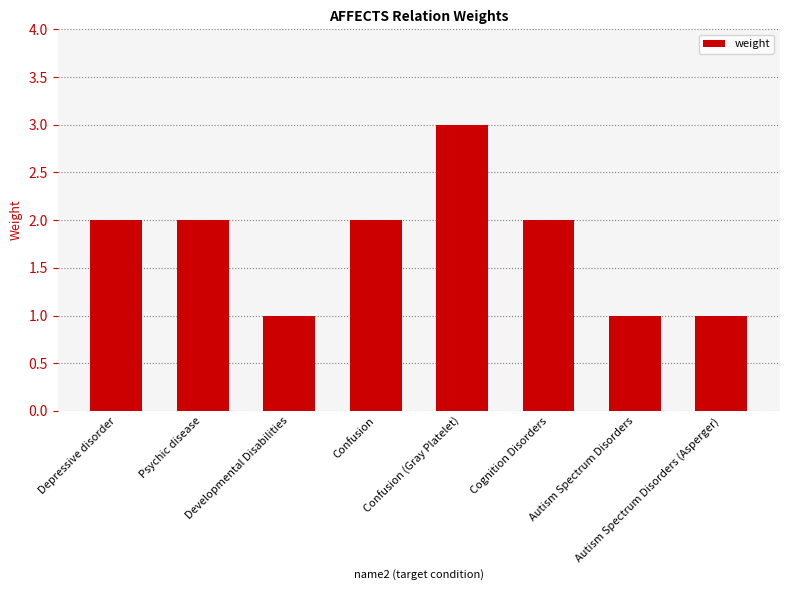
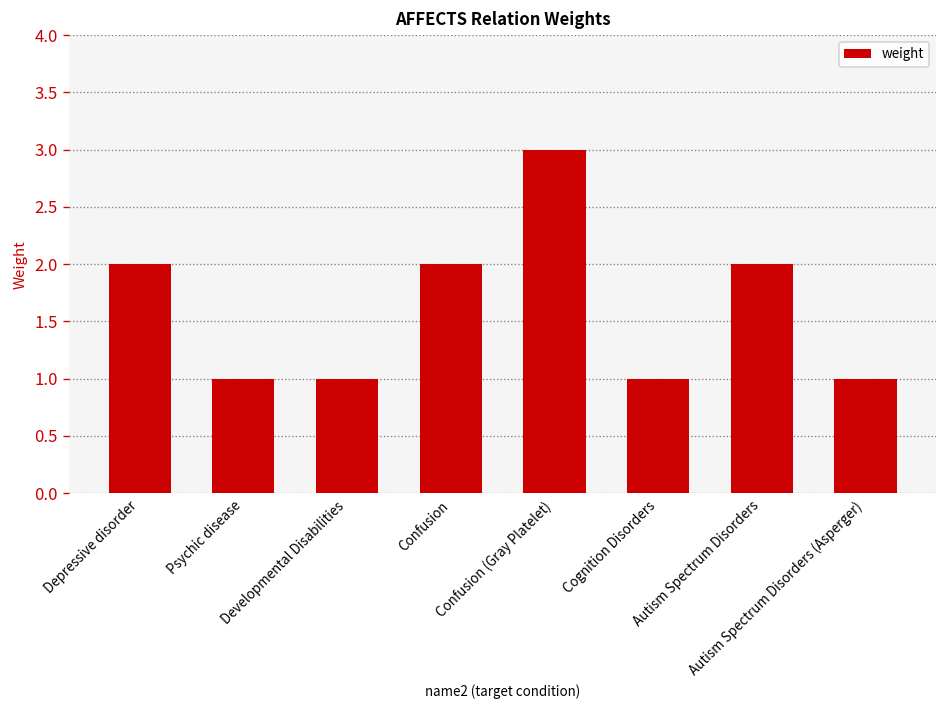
Psychic disease: 2 -> 1
Cognition Disorders: 2 -> 1
Autism Spectrum Disorders: 1 -> 2
